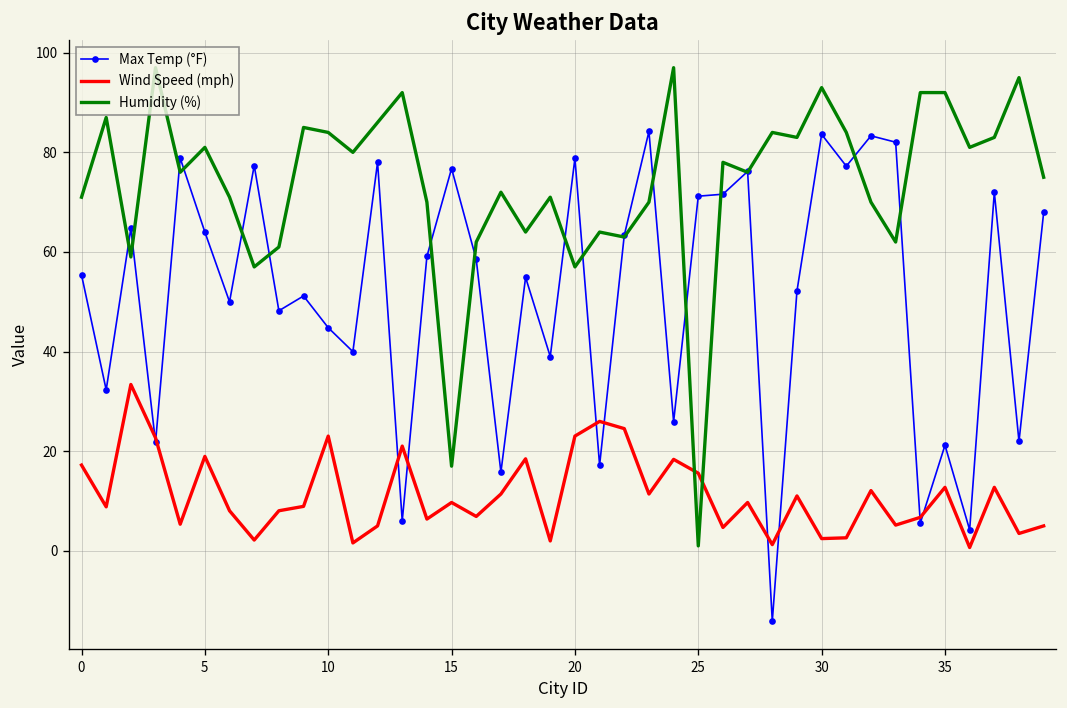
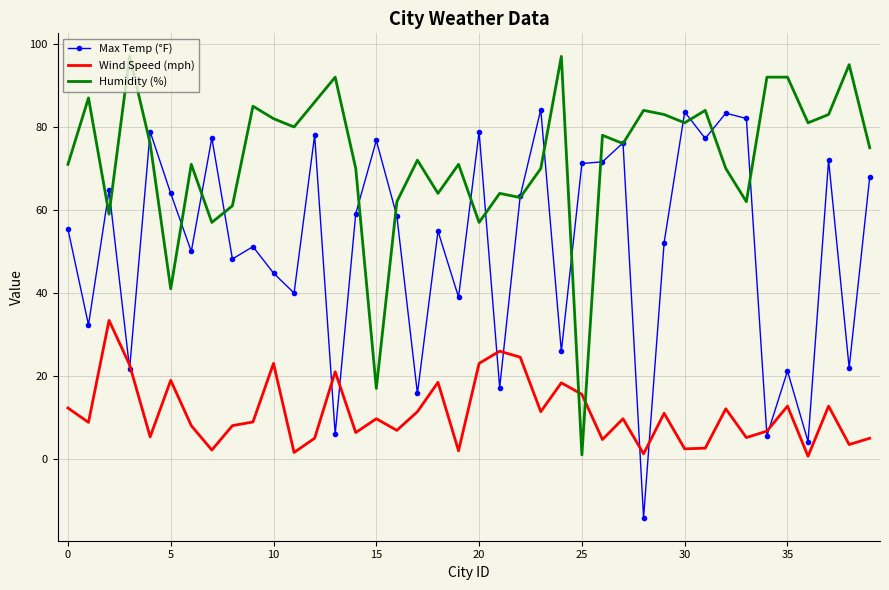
Wind Speed (mph), 0: 17 -> 12
Humidity (%), 5: 81 -> 41
Humidity (%), 10: 84 -> 82
Humidity (%), 30: 93 -> 81
